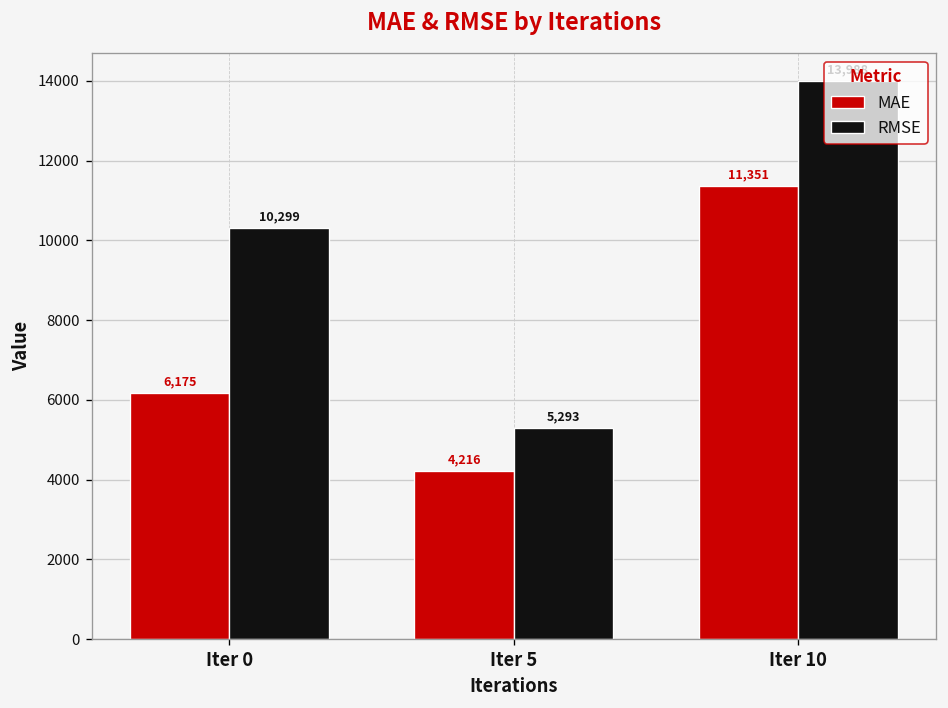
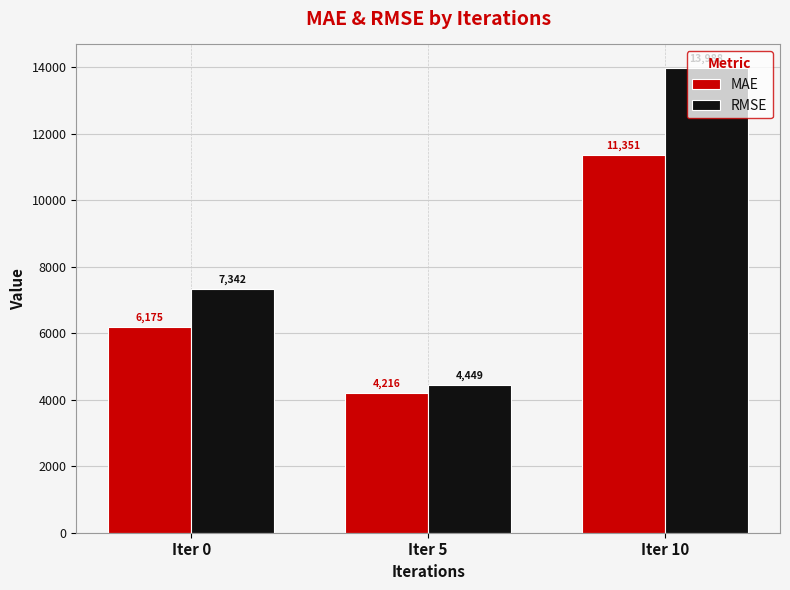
RMSE, Iter 0: 10,299 -> 7,342
RMSE, Iter 5: 5,293 -> 4,449
